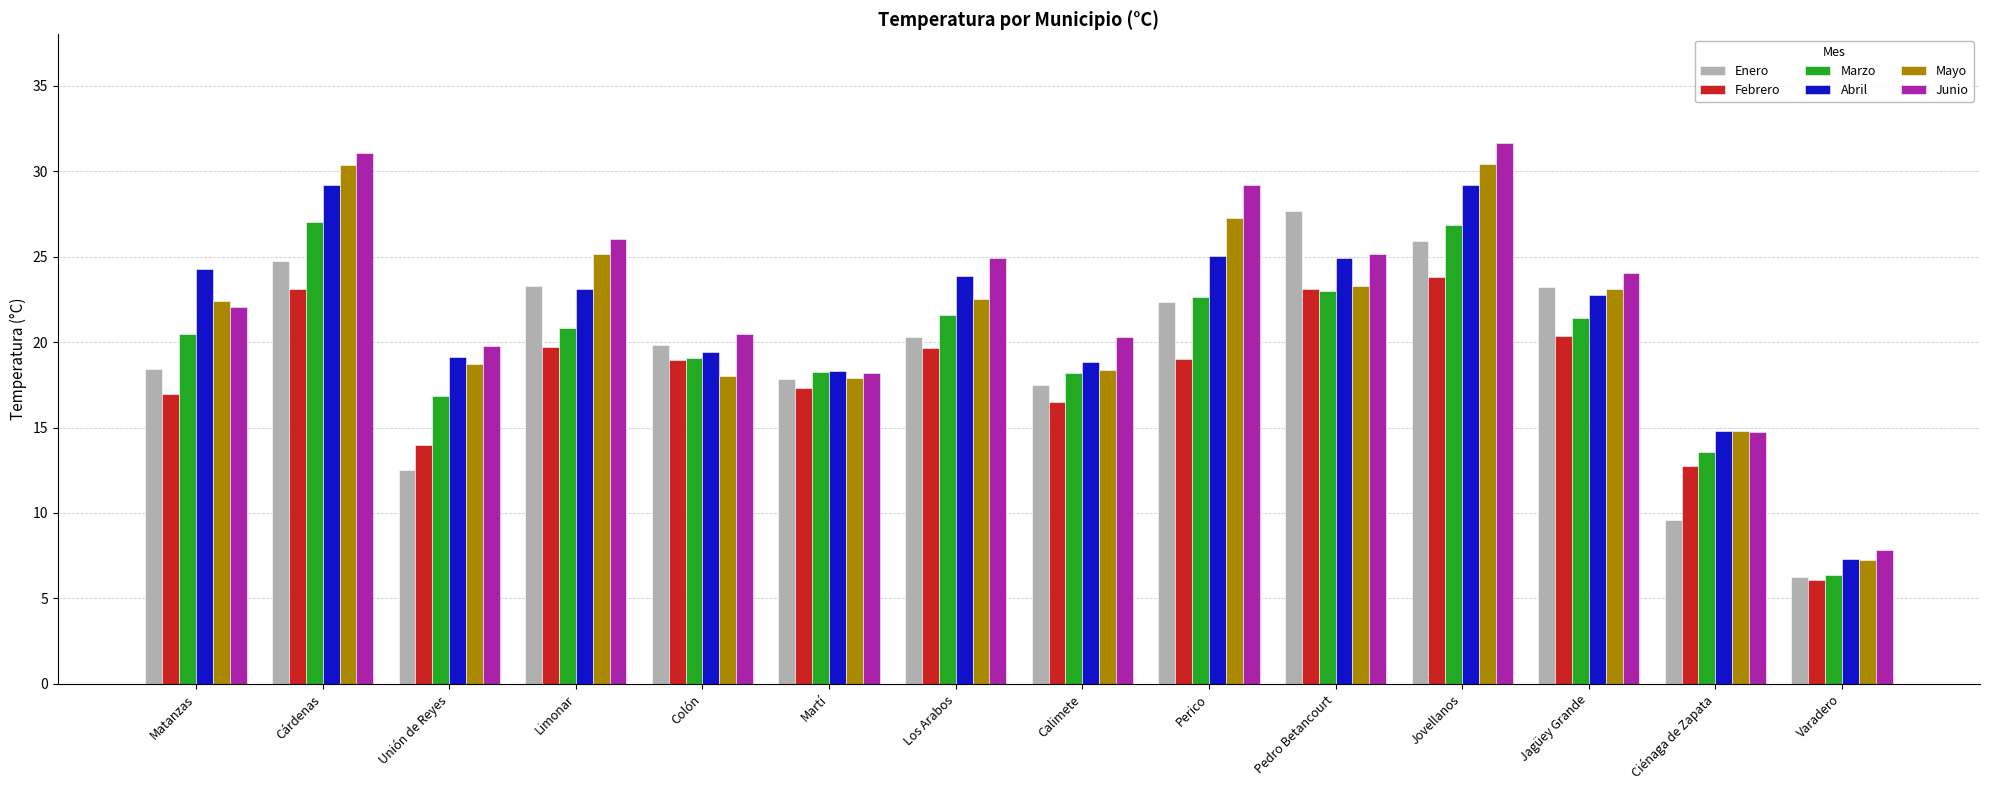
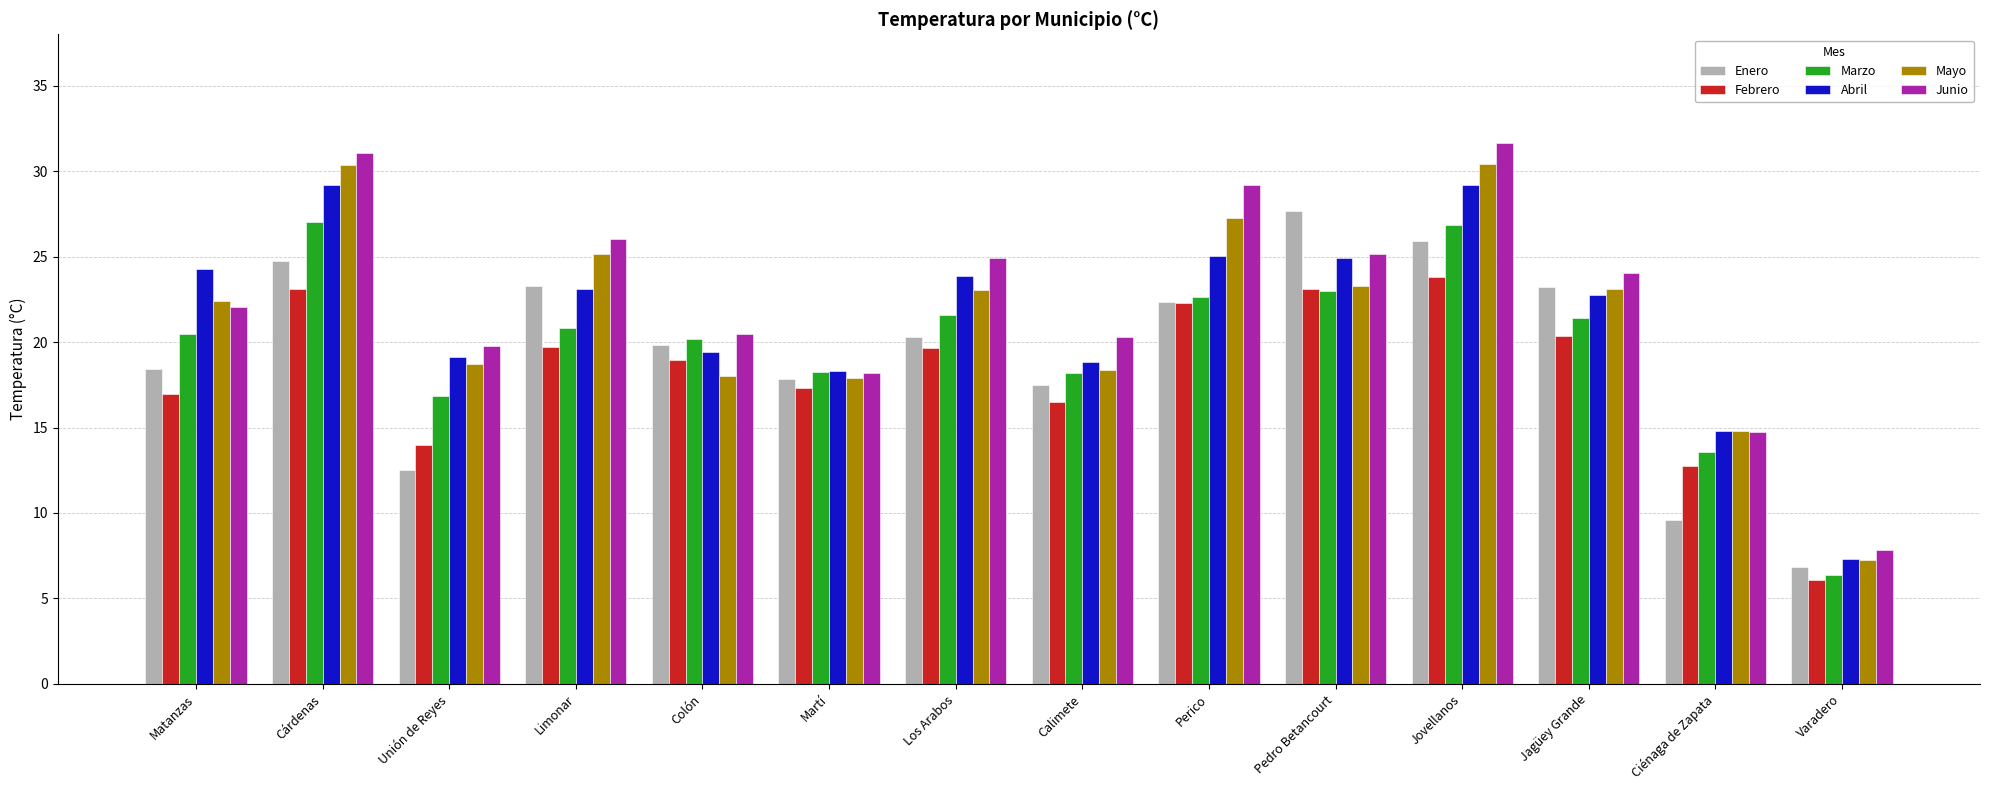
Marzo, Colón: 19.0 -> 20.1
Mayo, Los Arabos: 22.5 -> 23.0
Febrero, Perico: 19.0 -> 22.3
Enero, Varadero: 6.3 -> 6.8
